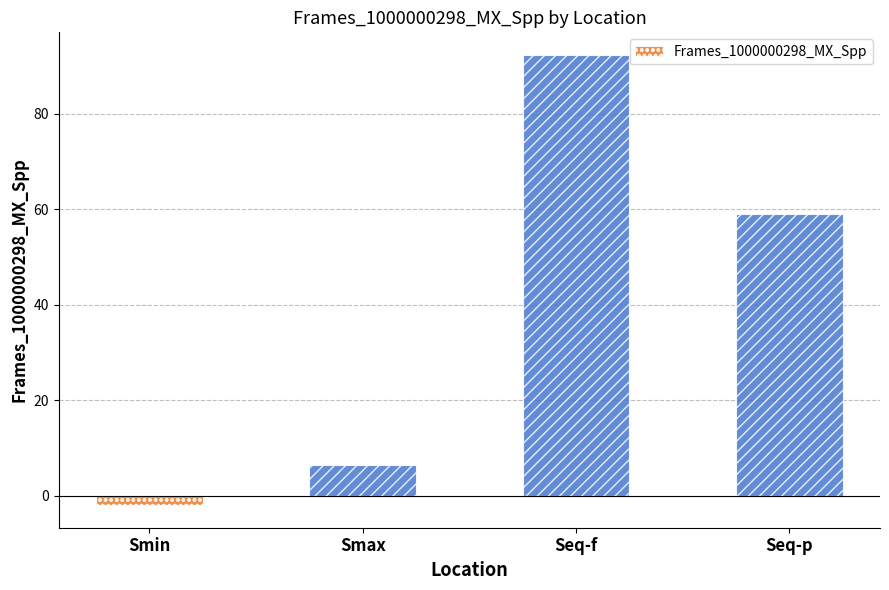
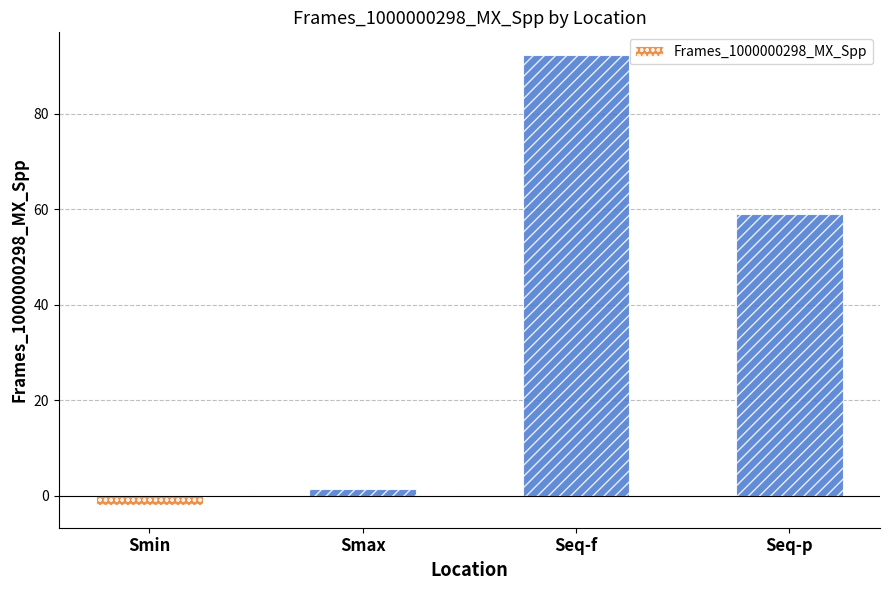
Smax: 6 -> 1
